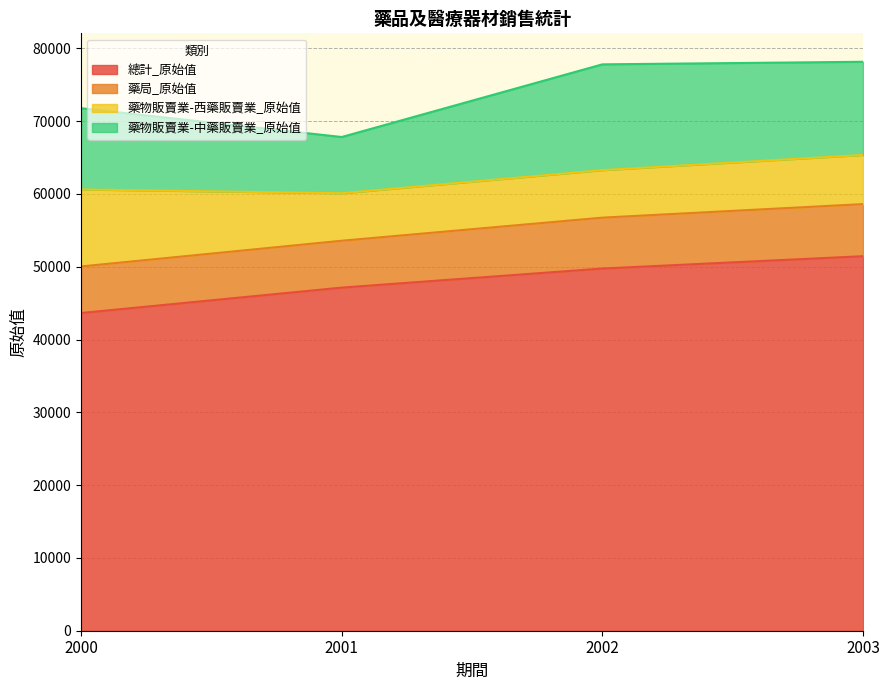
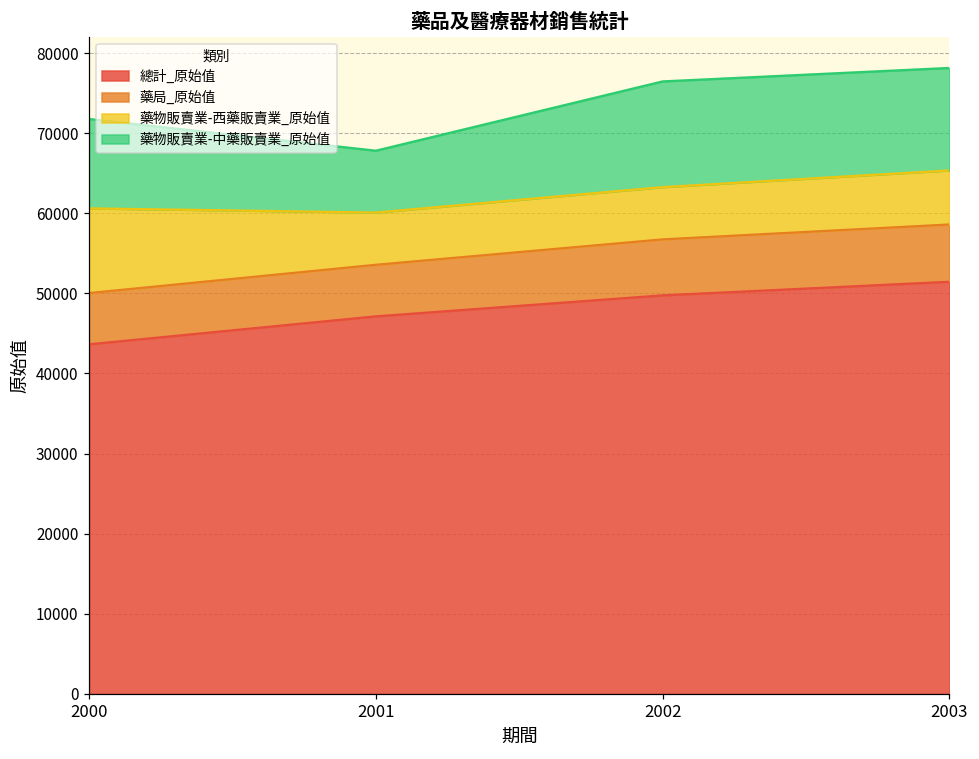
藥物販賣業-中藥販賣業_原始值, 2002: 15000 -> 13000
